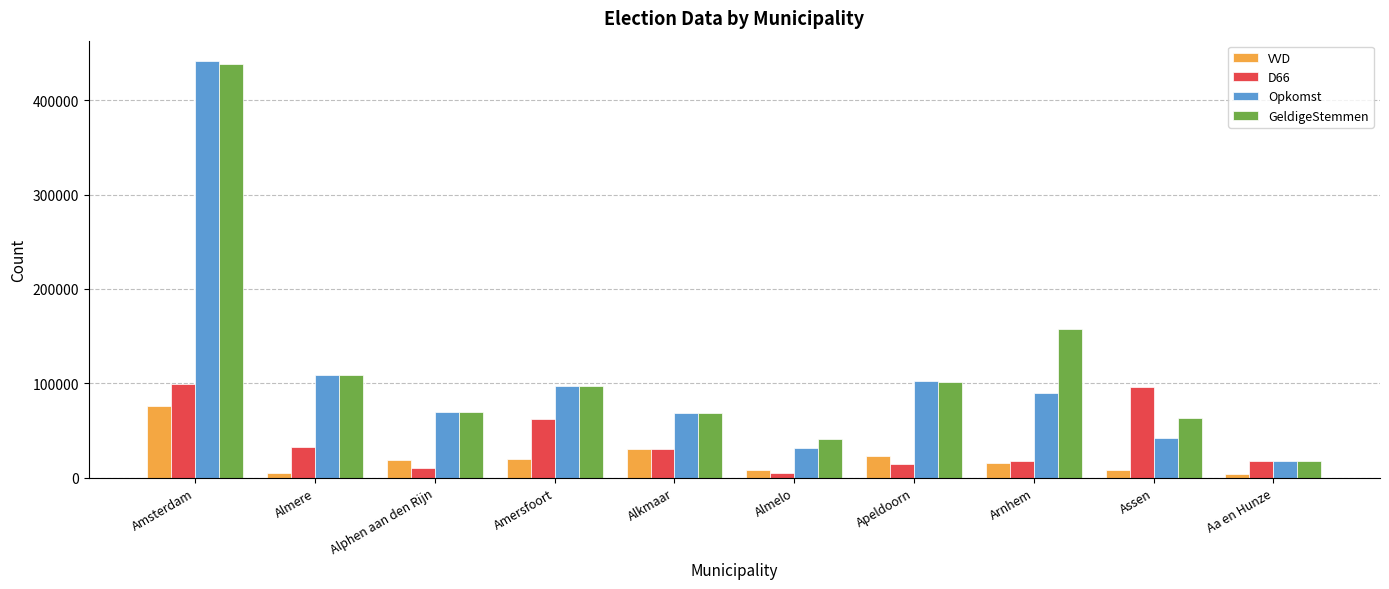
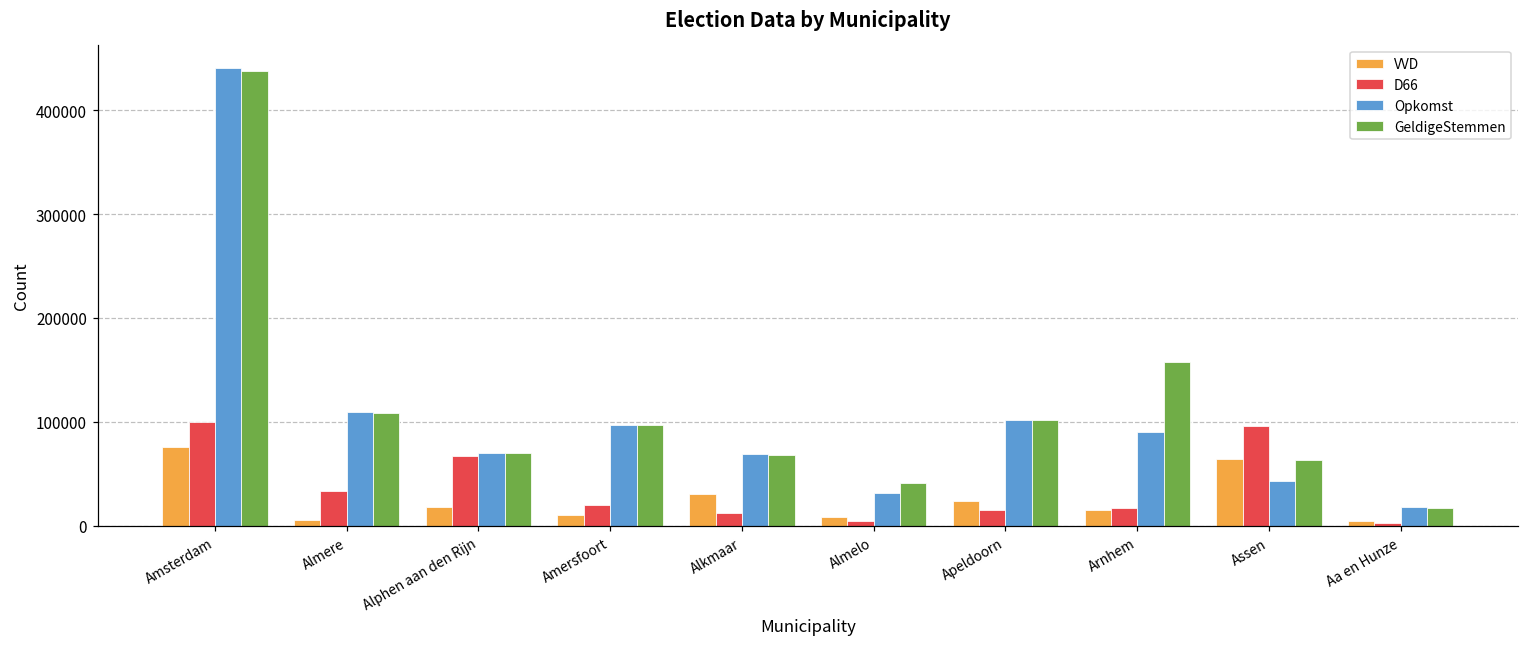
D66, Alphen aan den Rijn: 10000 -> 70000
VVD, Amersfoort: 20000 -> 10000
D66, Amersfoort: 60000 -> 20000
D66, Alkmaar: 30000 -> 10000
VVD, Assen: 10000 -> 60000
D66, Aa en Hunze: 20000 -> 0
